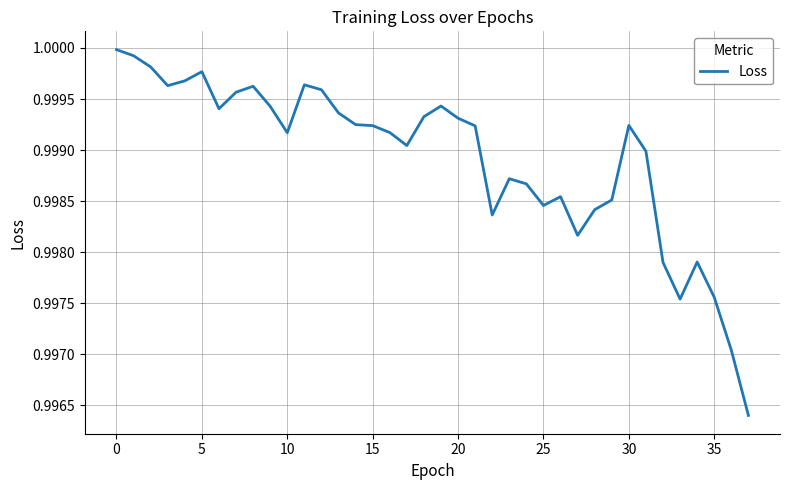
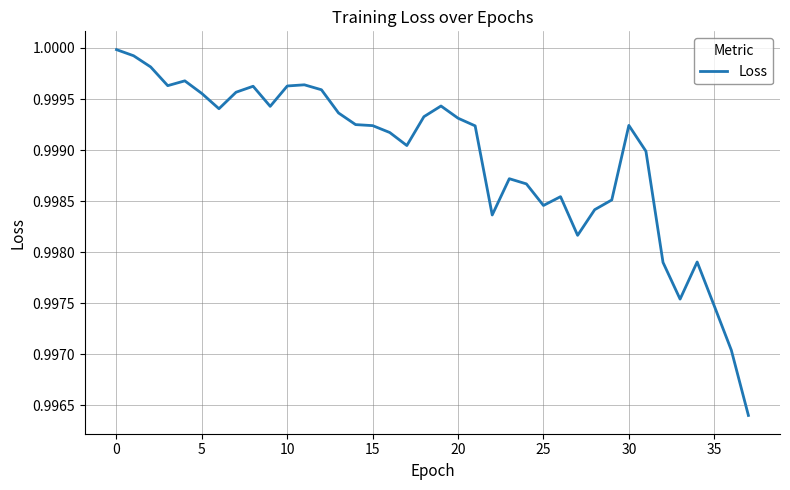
5: 0.99977 -> 0.99955
10: 0.99917 -> 0.99963
35: 0.99756 -> 0.99748
